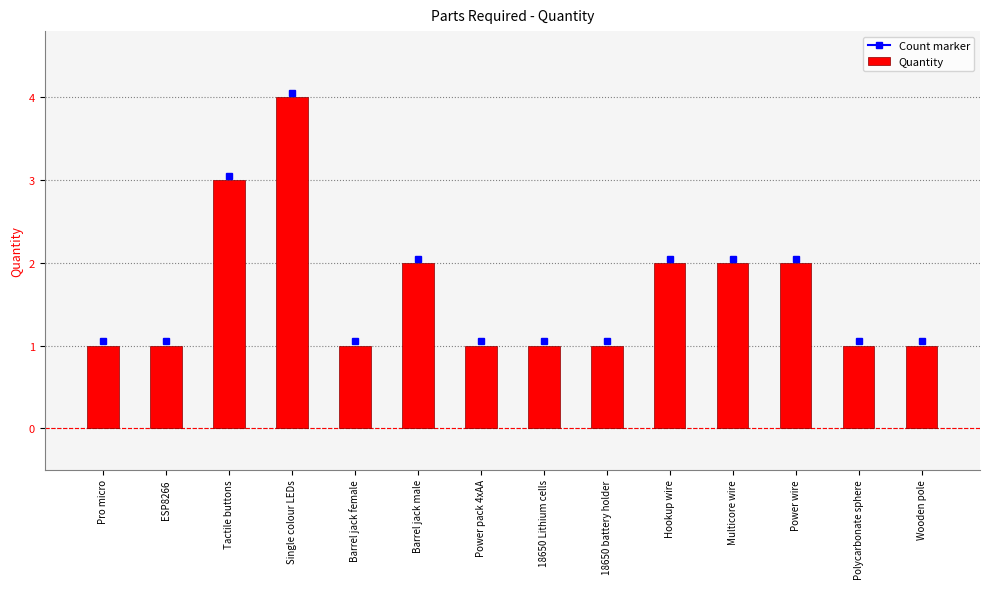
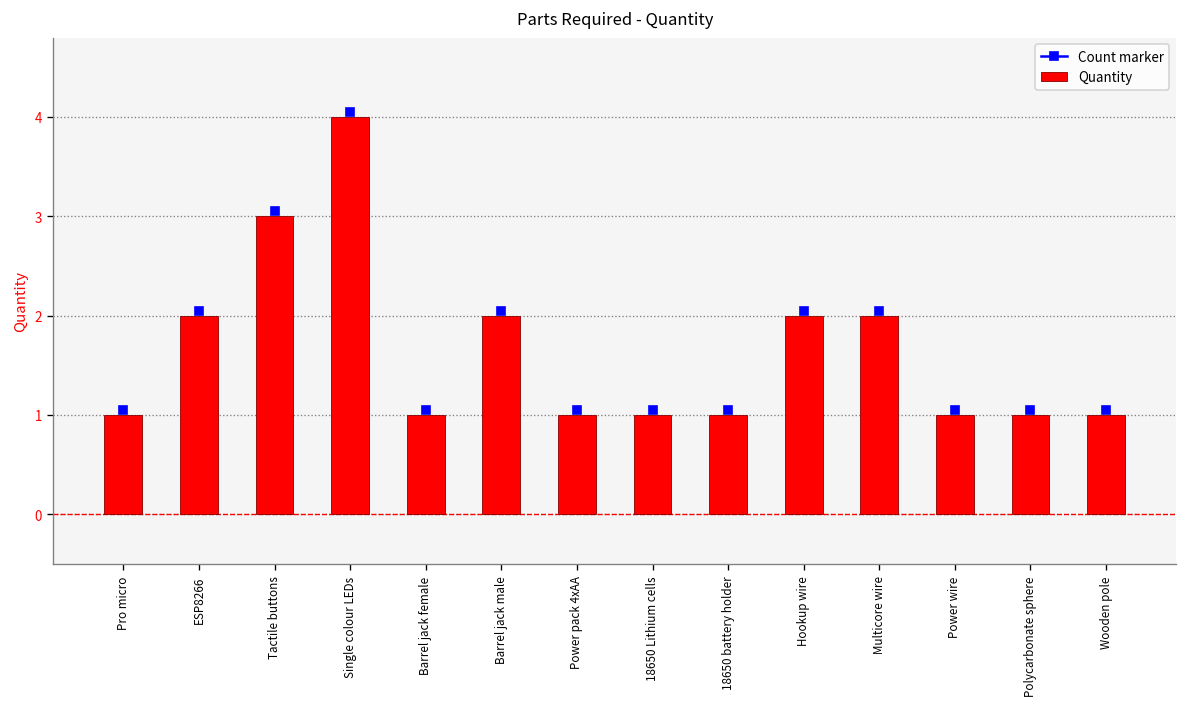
Quantity, ESP8266: 1 -> 2
Quantity, Power wire: 2 -> 1
